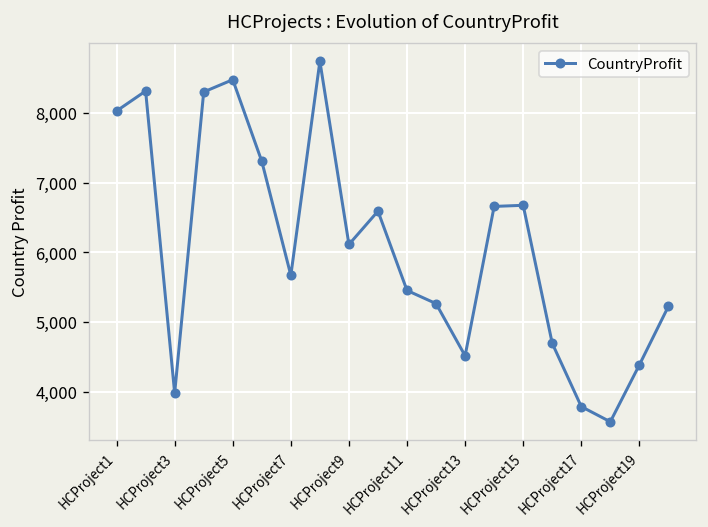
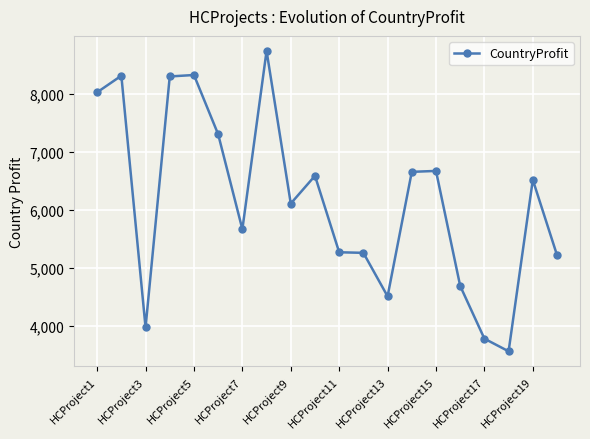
HCProject5: 8,500 -> 8,300
HCProject11: 5,500 -> 5,300
HCProject19: 4,400 -> 6,500
